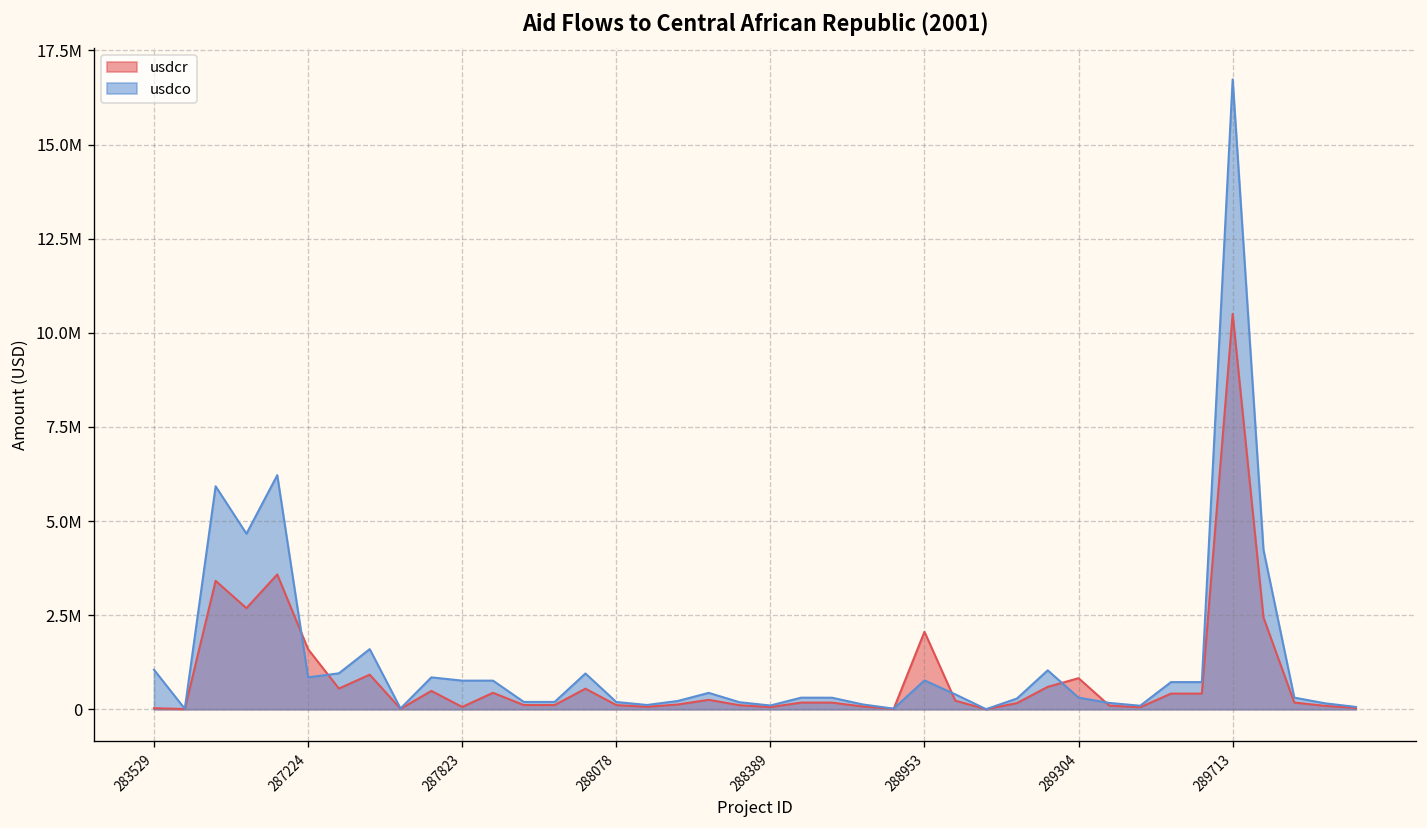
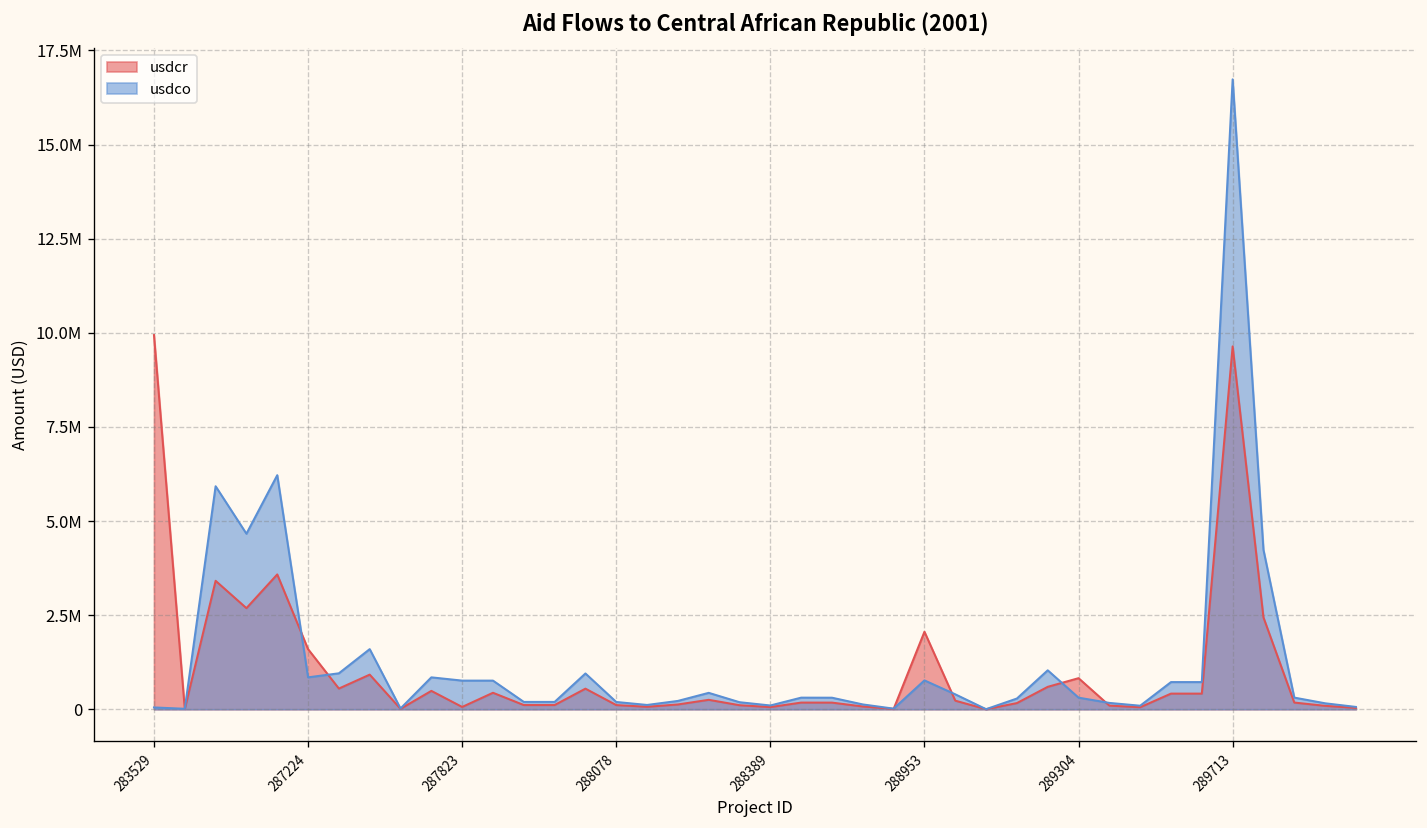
usdcr, 283529: 0 -> 9900000
usdco, 283529: 1100000 -> 0
usdcr, 289713: 10500000 -> 9600000
